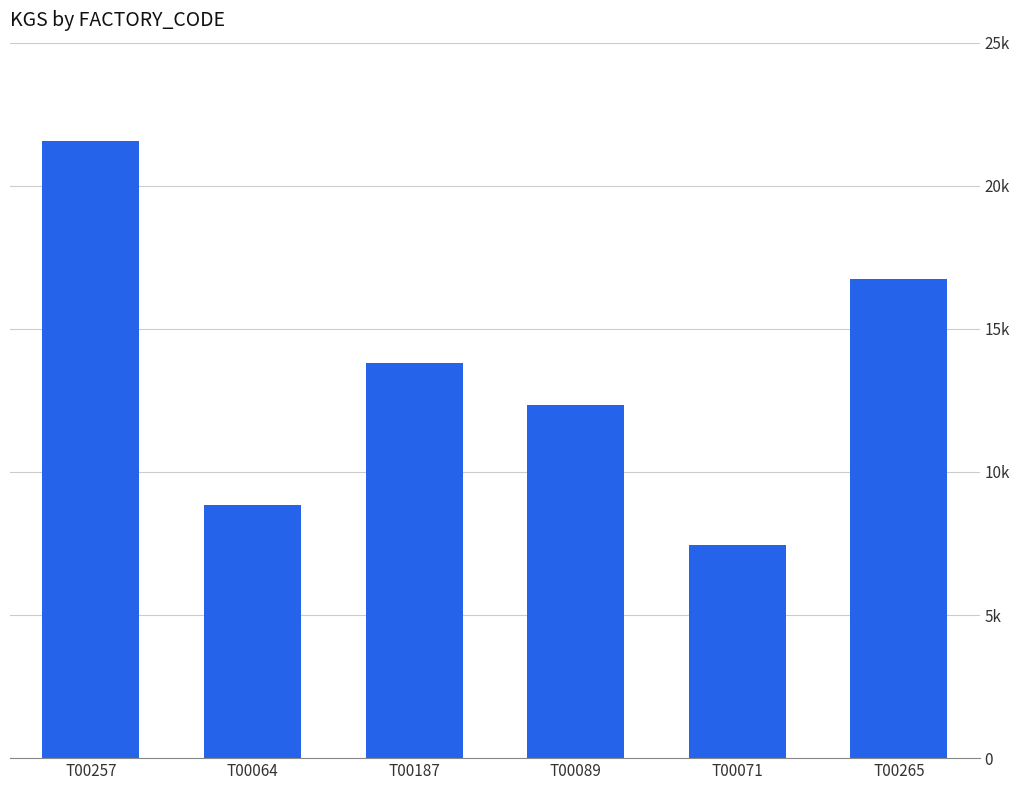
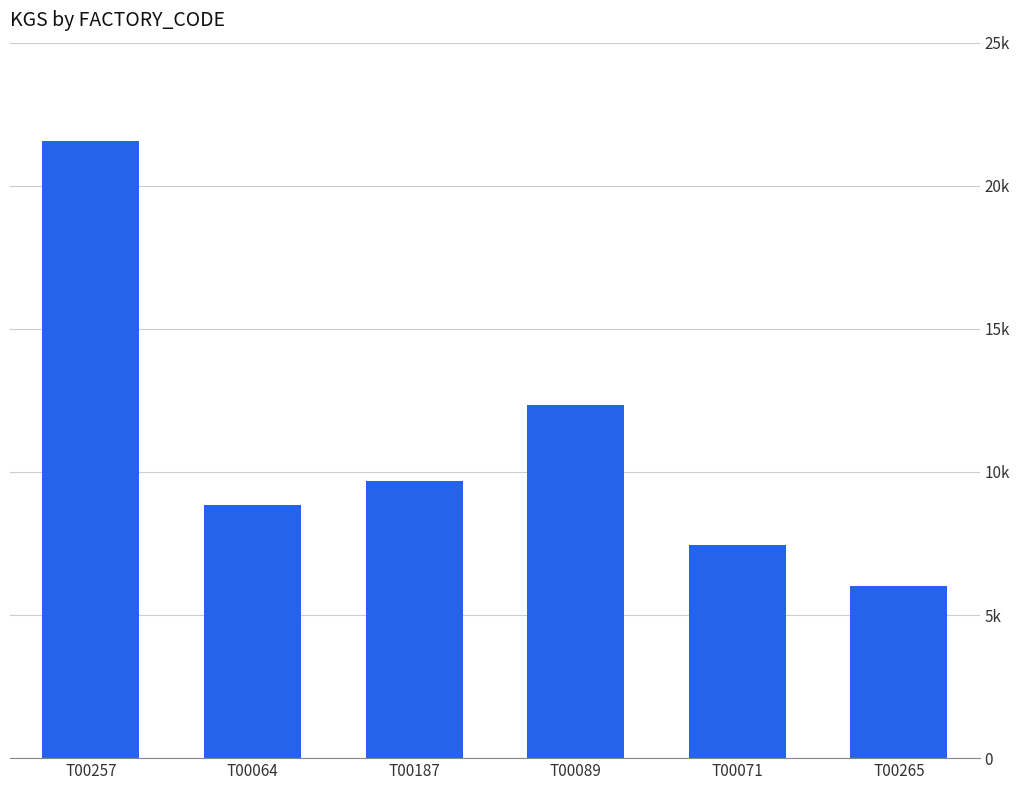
T00187: 13800 -> 9700
T00265: 16700 -> 6000
